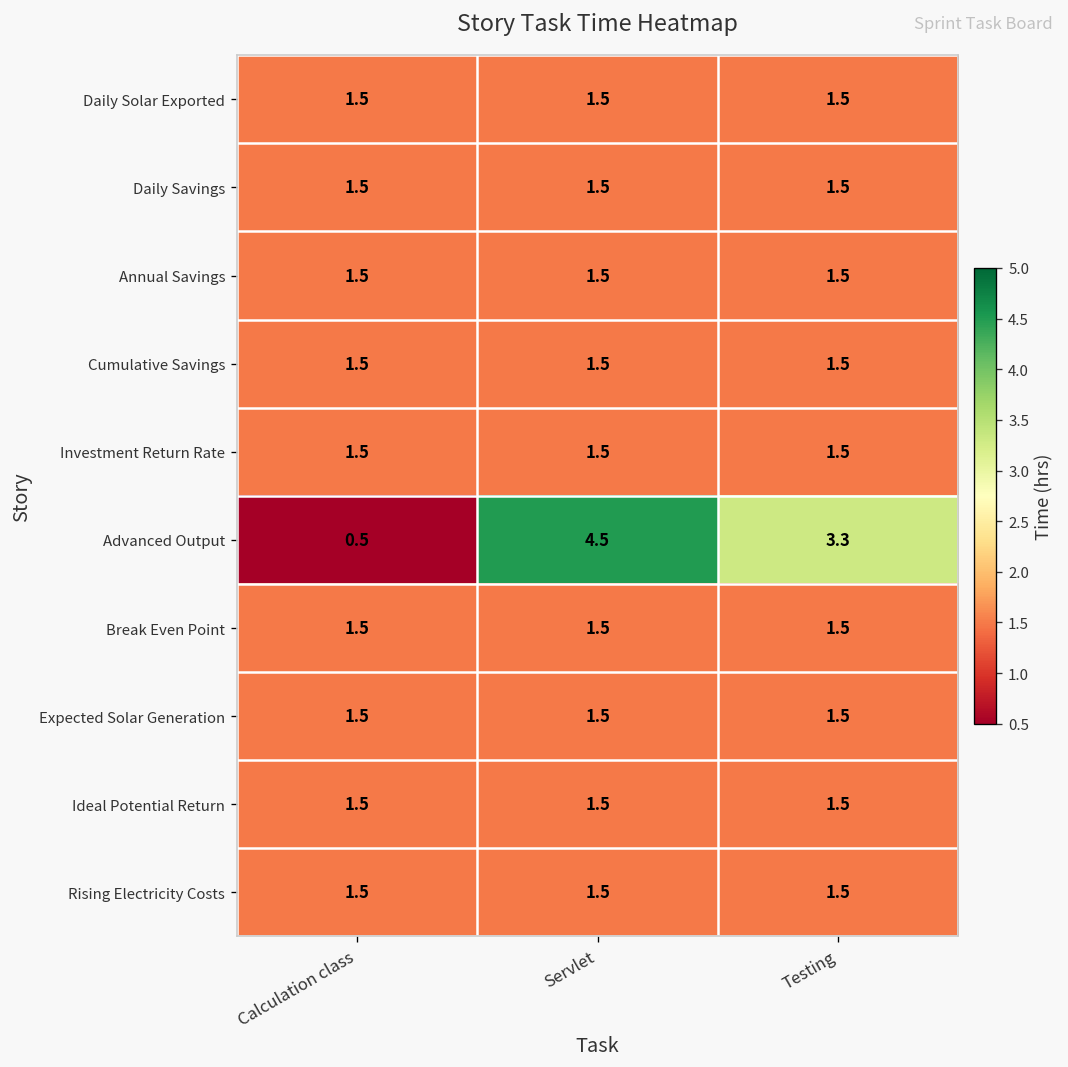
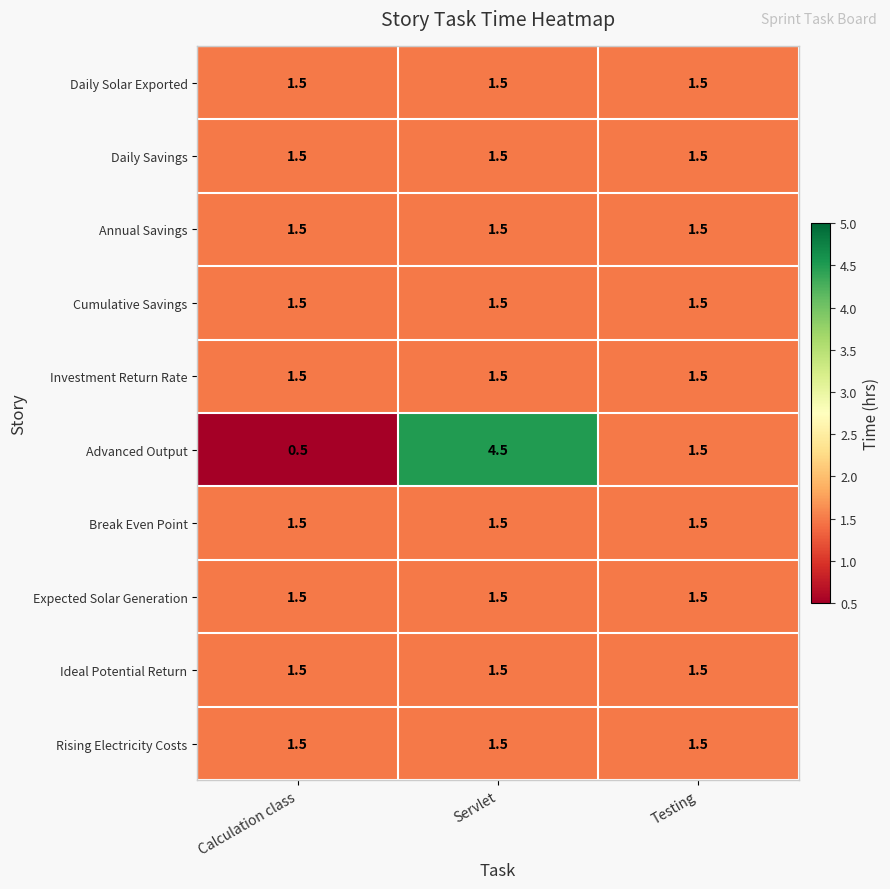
Advanced Output, Testing: 3.3 -> 1.5
